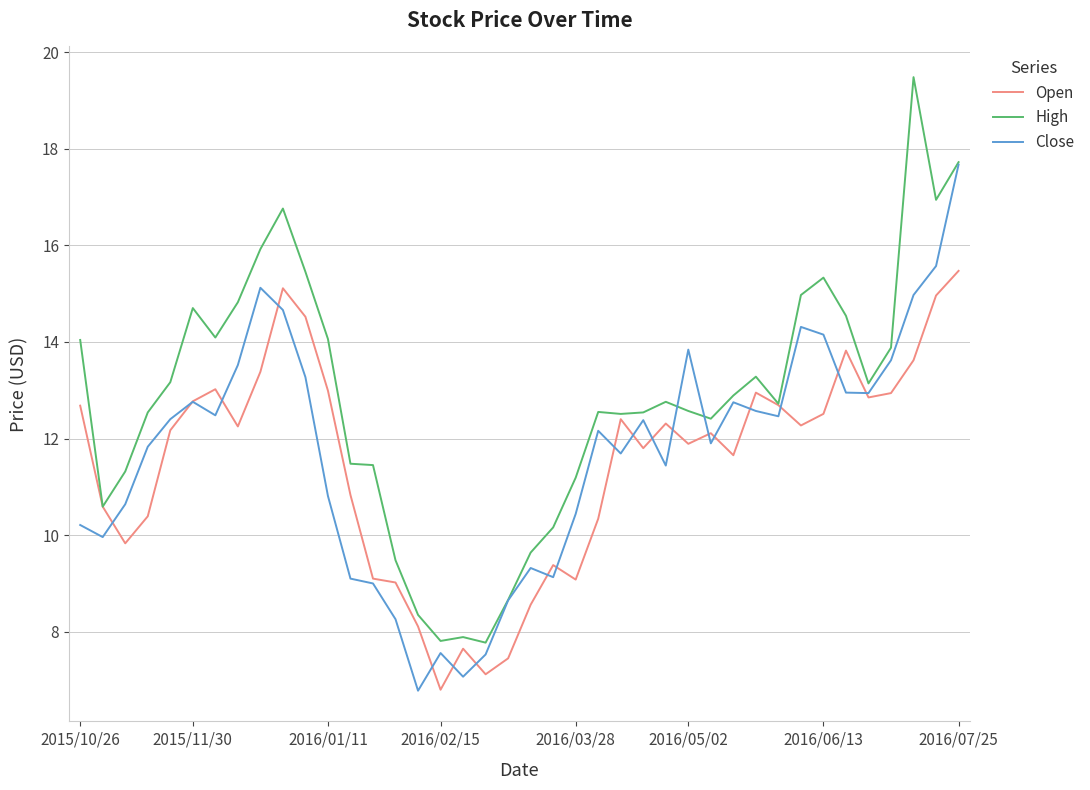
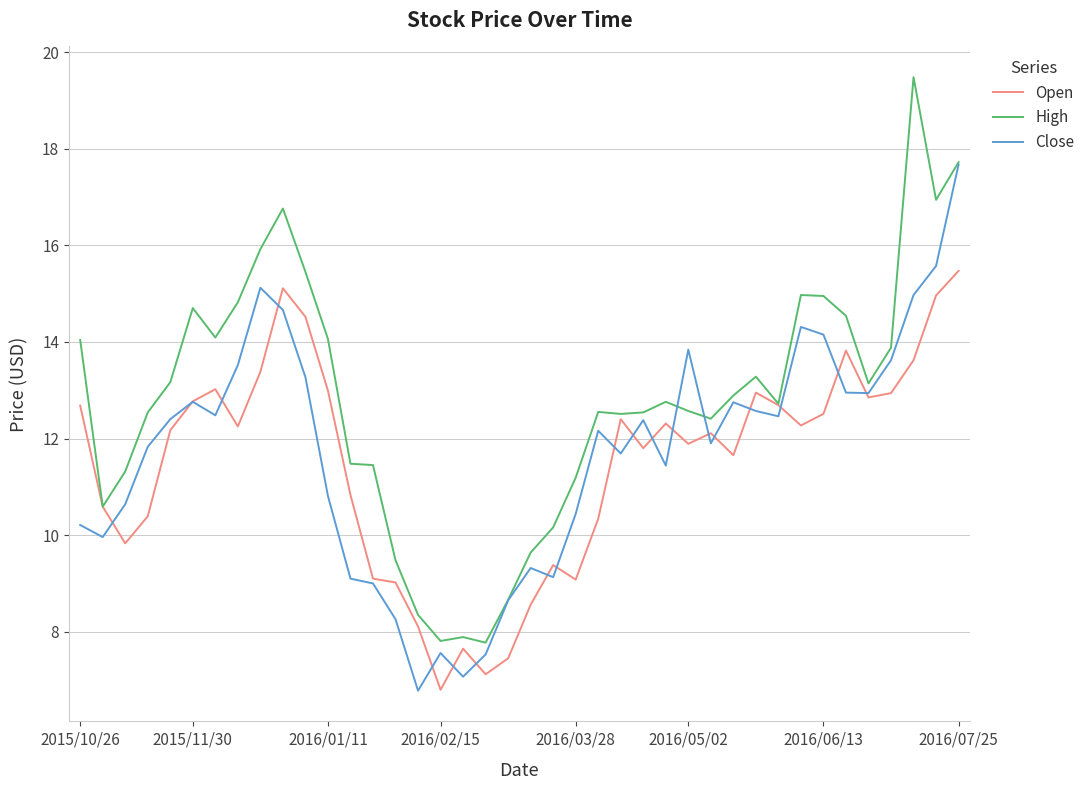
High, 2016/06/13: 15.3 -> 15.0
